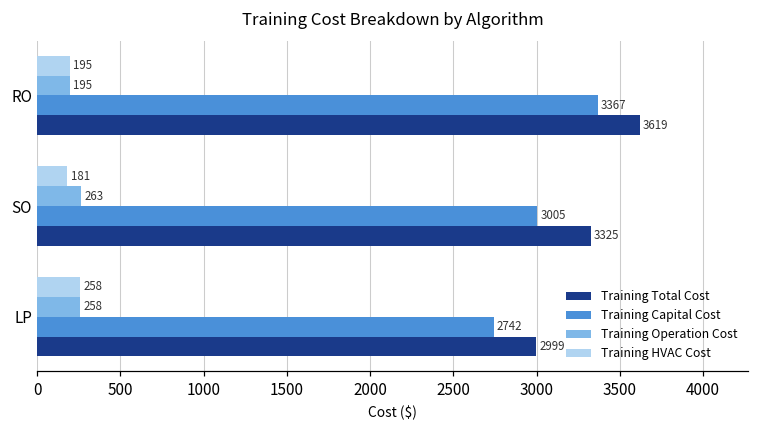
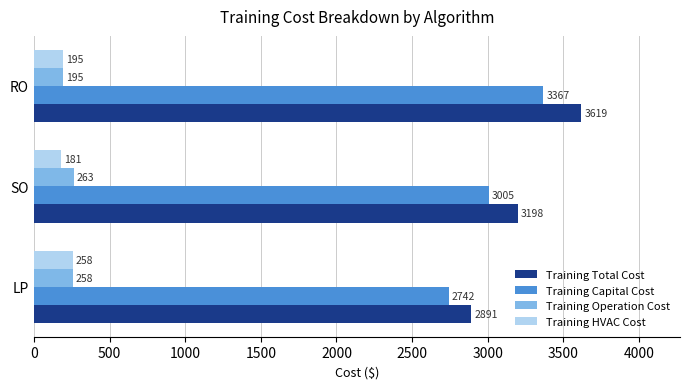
Training Total Cost, SO: 3325 -> 3198
Training Total Cost, LP: 2999 -> 2891
